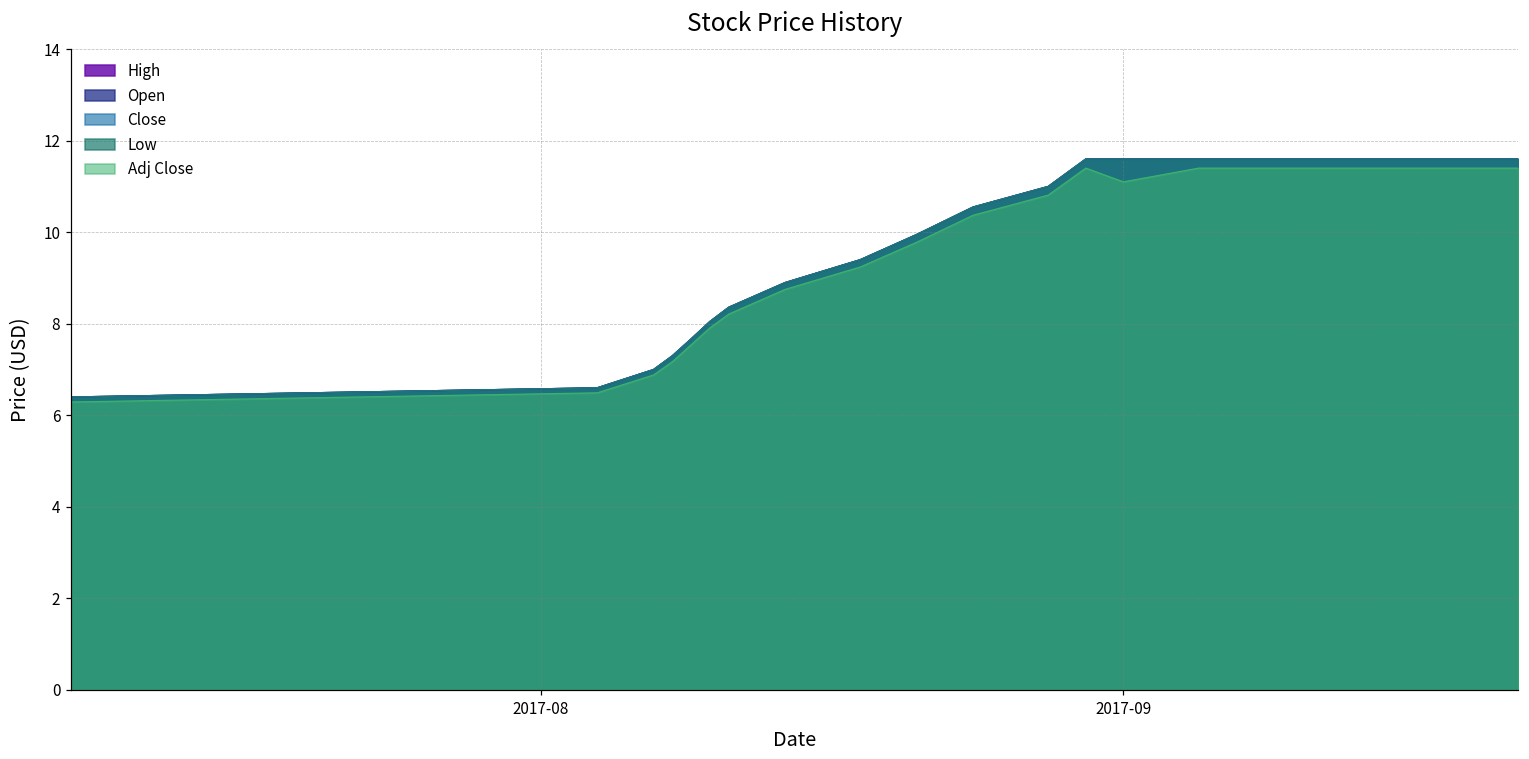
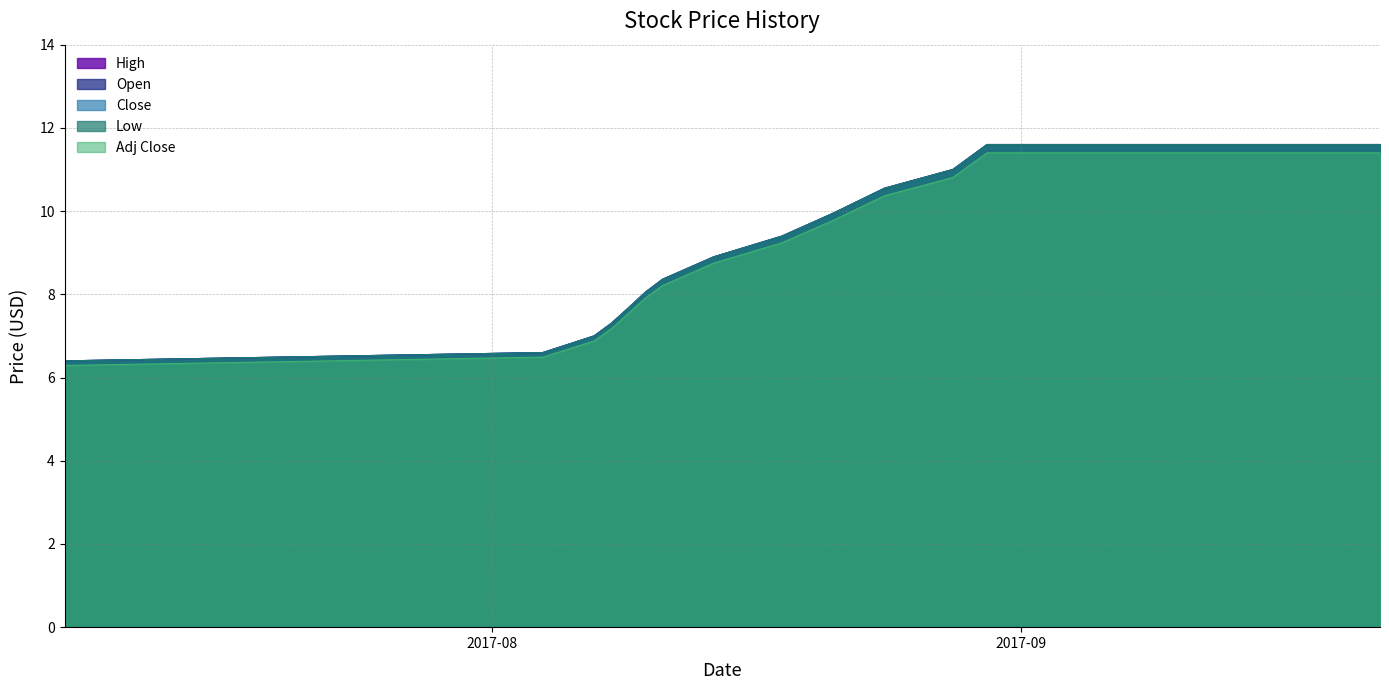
Adj Close, 2017-09: 11.1 -> 11.4
